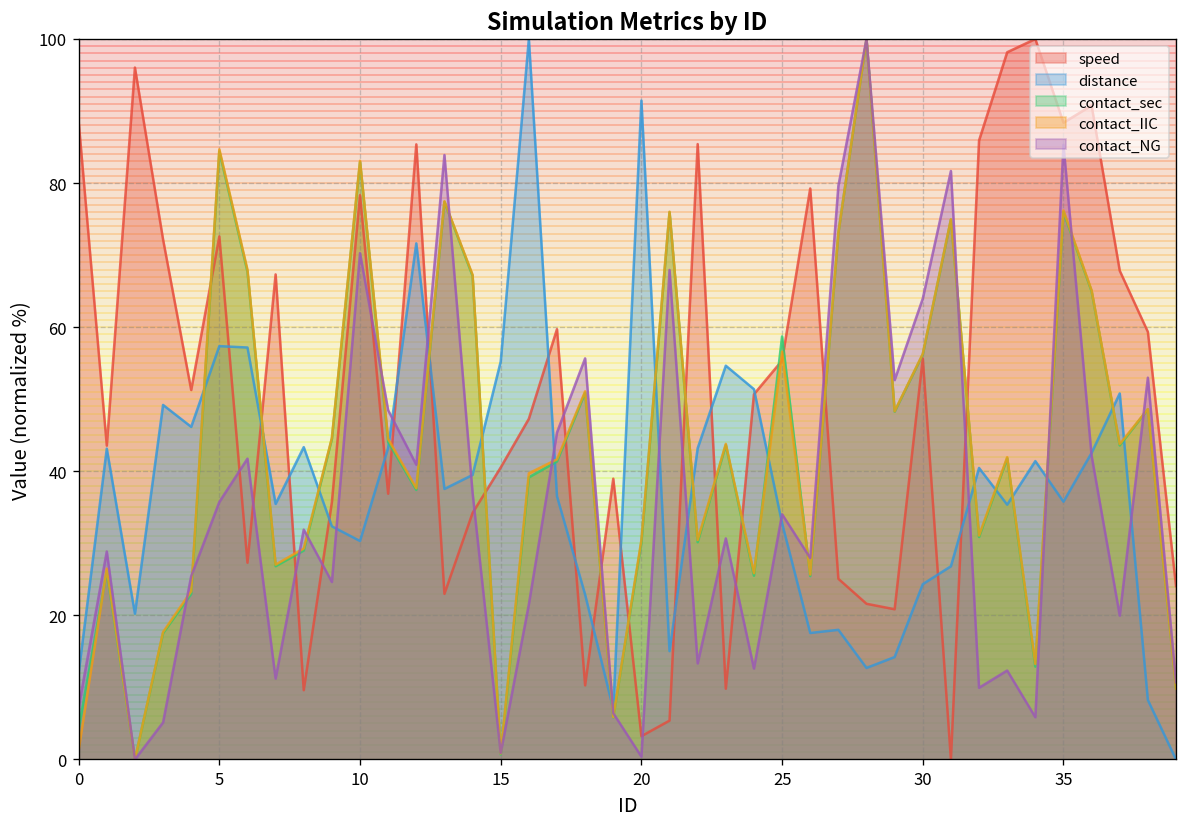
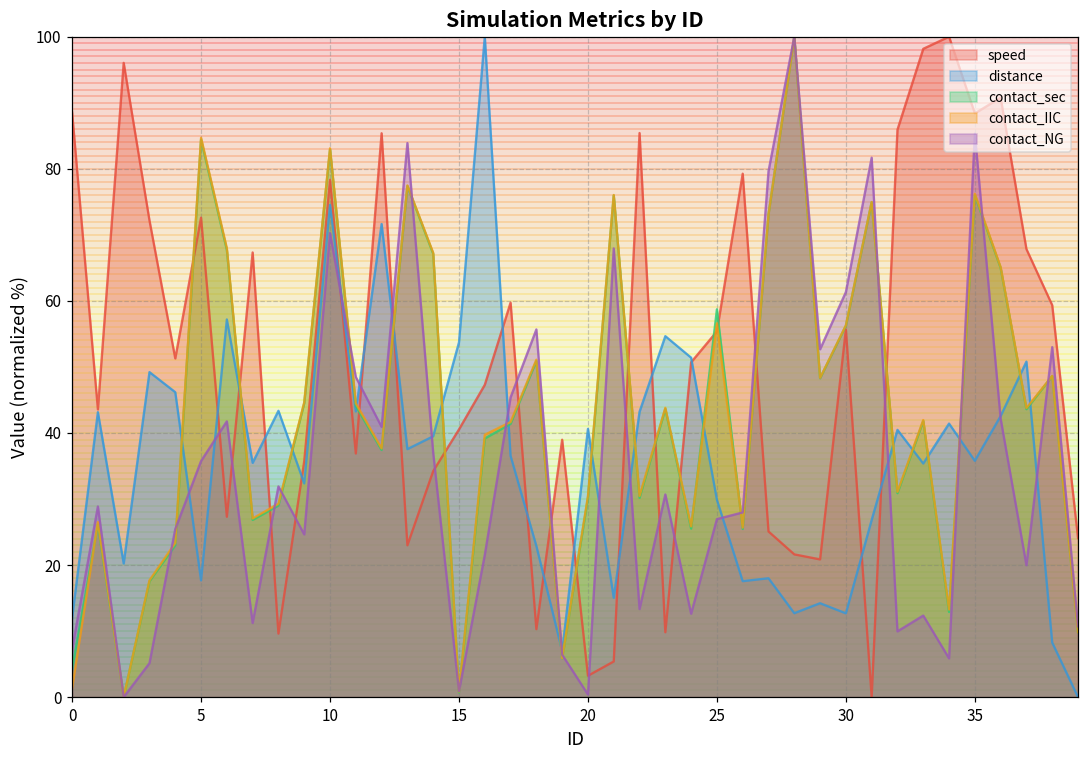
distance, 5: 57 -> 18
distance, 10: 30 -> 75
distance, 15: 55 -> 54
distance, 20: 91 -> 41
distance, 25: 33 -> 30
contact_NG, 25: 34 -> 27
distance, 30: 24 -> 13
contact_NG, 30: 64 -> 61
